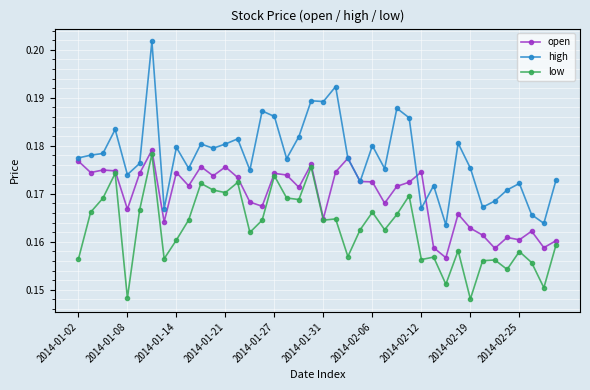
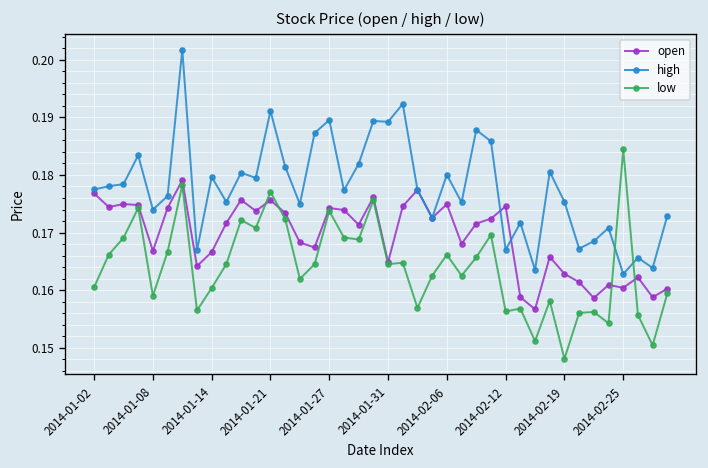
low, 2014-01-02: 0.156 -> 0.160
low, 2014-01-08: 0.148 -> 0.159
open, 2014-01-14: 0.174 -> 0.167
high, 2014-01-21: 0.180 -> 0.191
low, 2014-01-21: 0.170 -> 0.177
high, 2014-01-27: 0.186 -> 0.190
open, 2014-02-06: 0.172 -> 0.175
high, 2014-02-25: 0.172 -> 0.163
low, 2014-02-25: 0.158 -> 0.184
